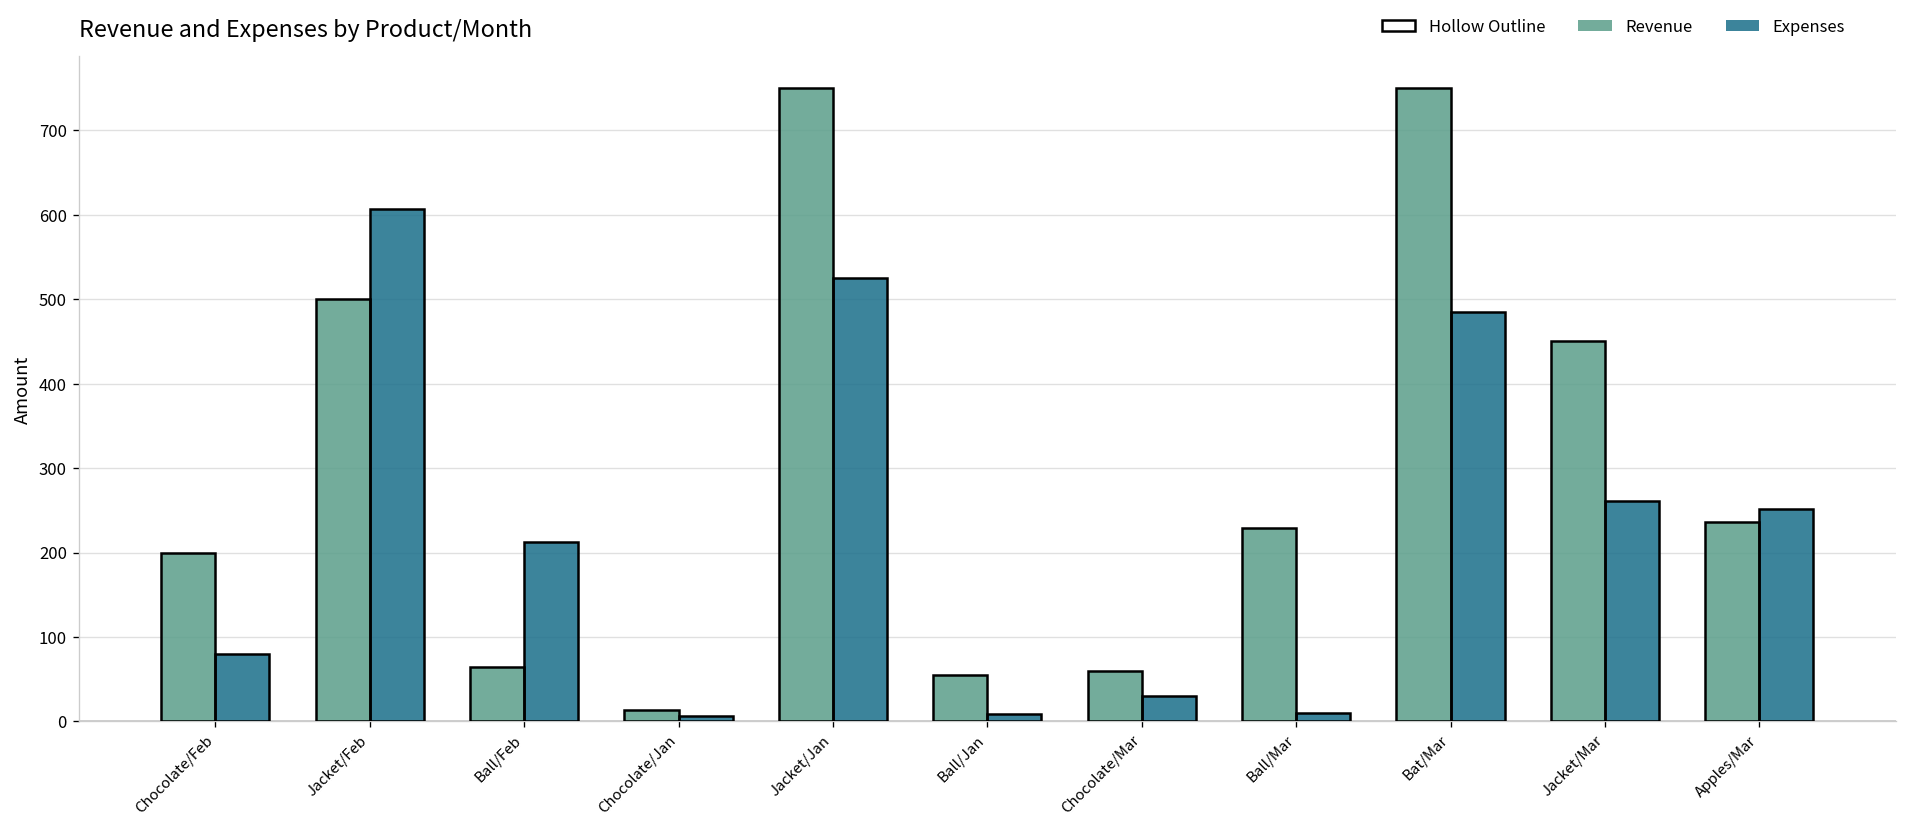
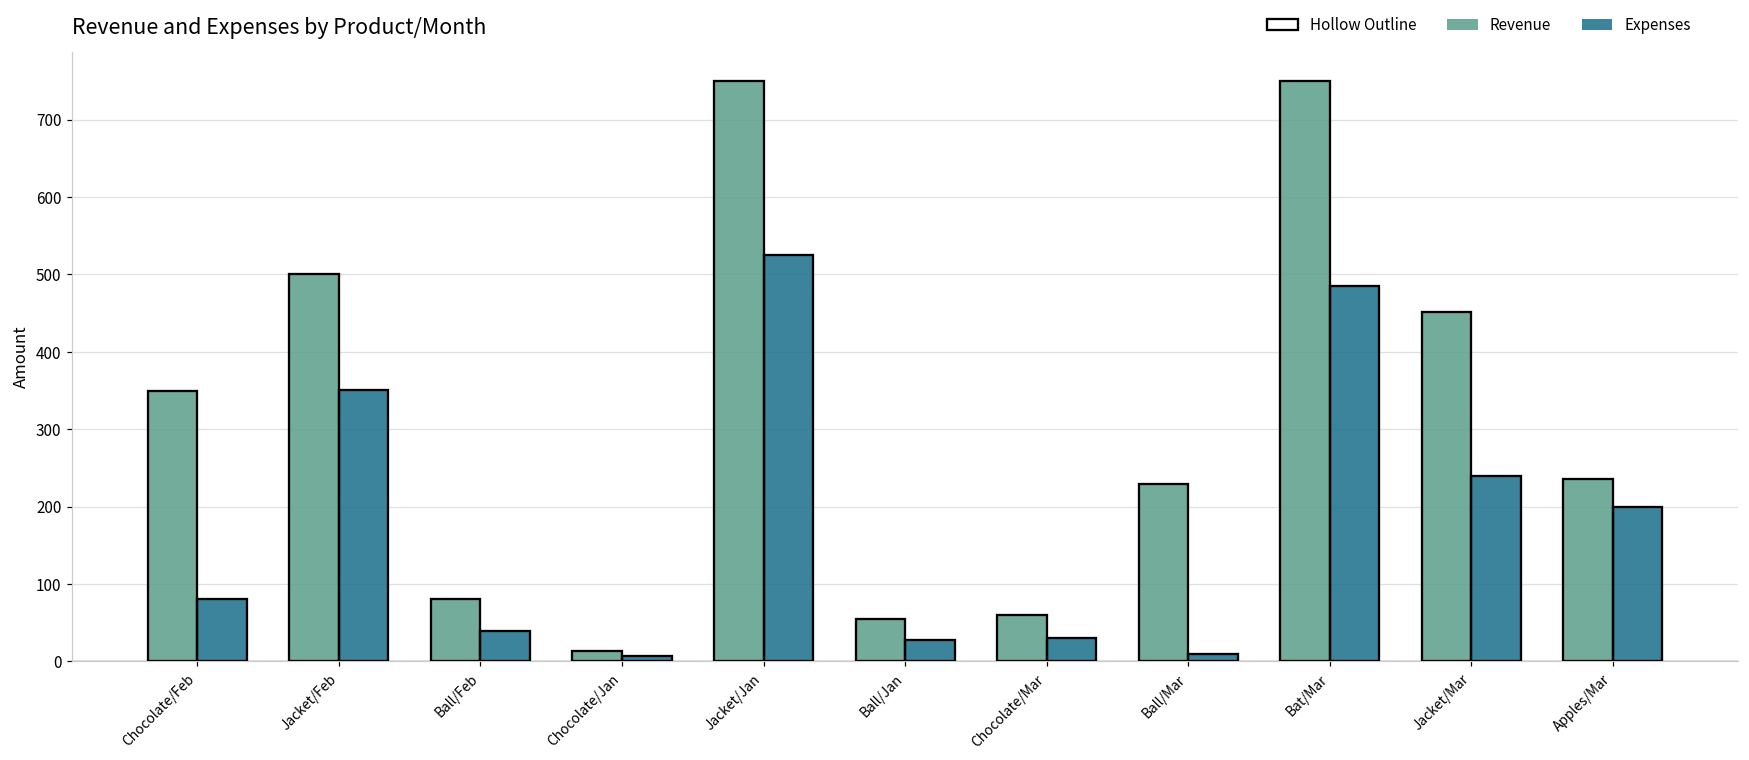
Revenue, Chocolate/Feb: 200 -> 350
Expenses, Jacket/Feb: 610 -> 350
Revenue, Ball/Feb: 70 -> 80
Expenses, Ball/Feb: 210 -> 40
Expenses, Ball/Jan: 10 -> 30
Expenses, Jacket/Mar: 260 -> 240
Expenses, Apples/Mar: 250 -> 200
